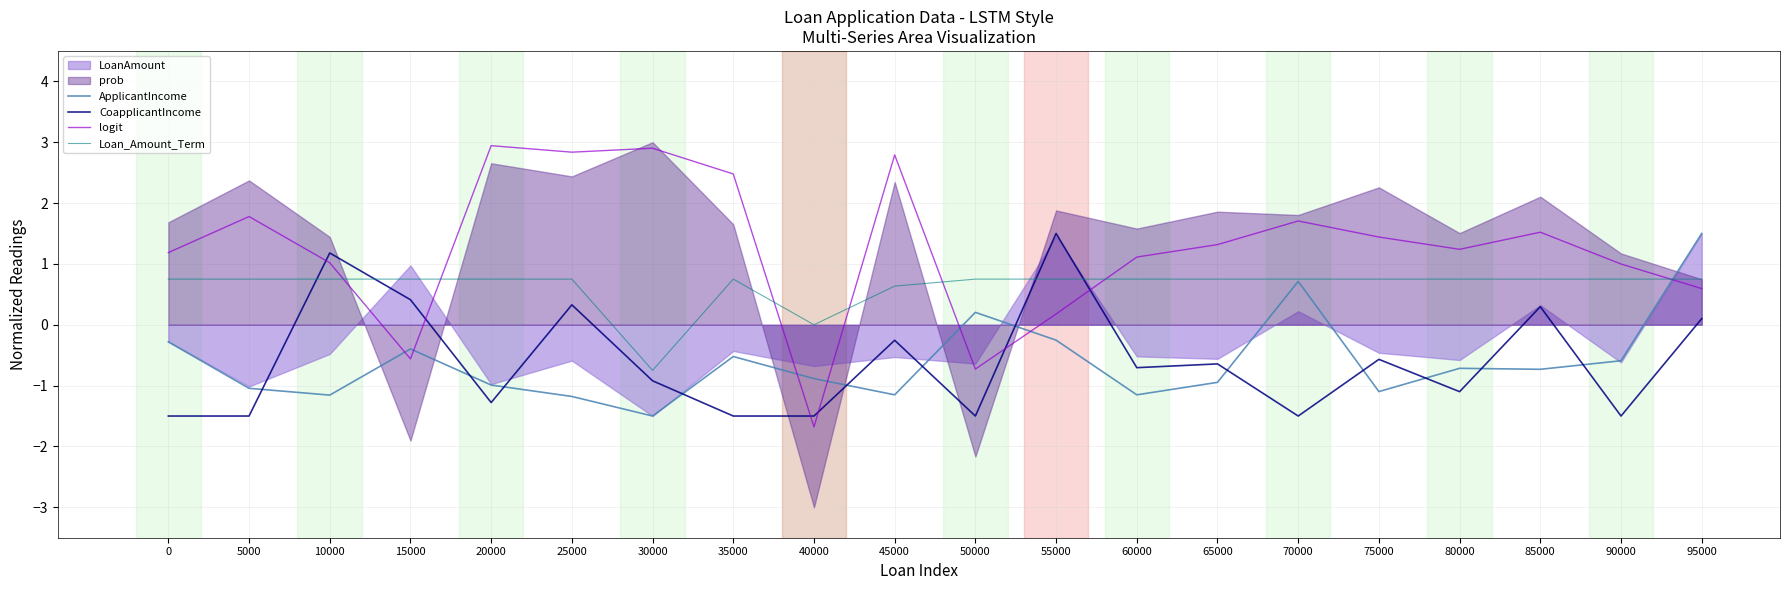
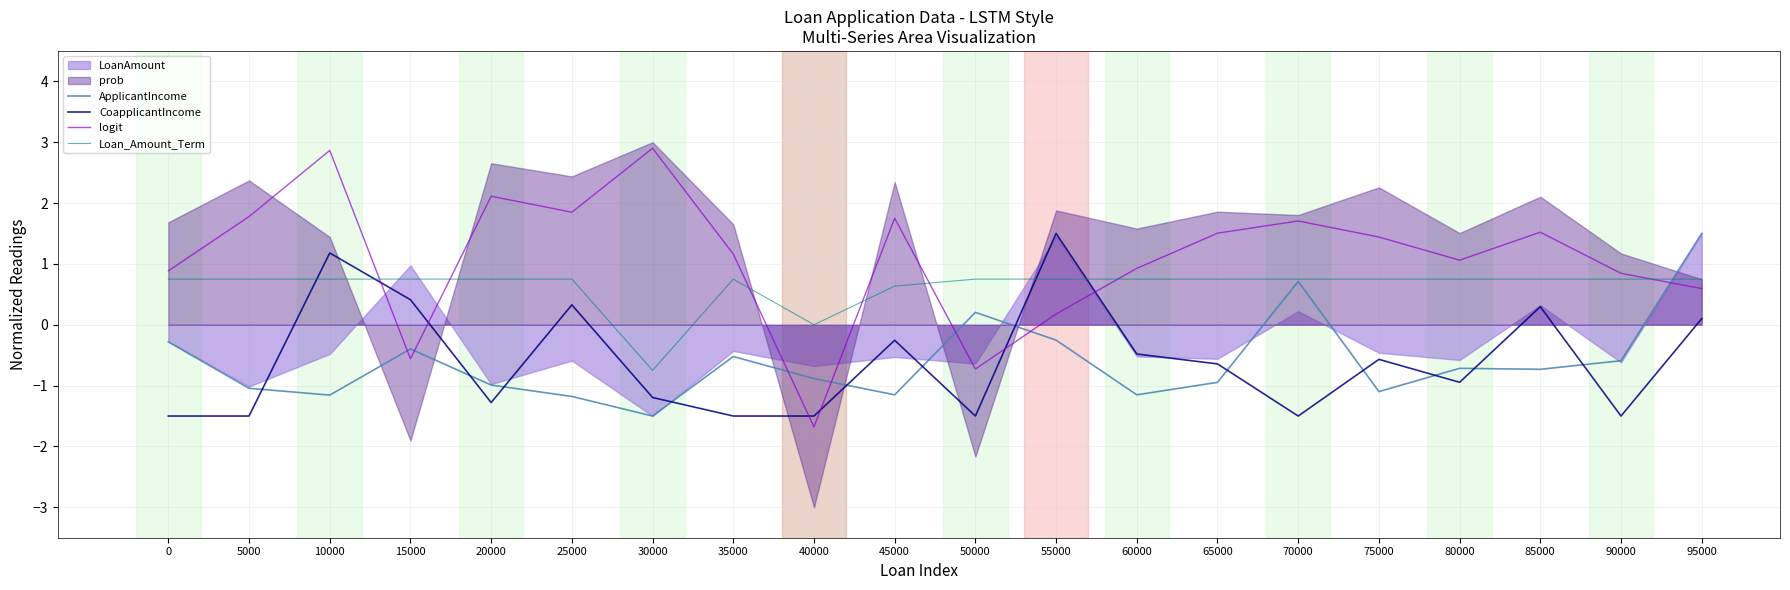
logit, 0: 1.2 -> 0.9
logit, 10000: 1.0 -> 2.9
logit, 20000: 2.9 -> 2.1
logit, 25000: 2.8 -> 1.8
CoapplicantIncome, 30000: -0.9 -> -1.2
logit, 35000: 2.5 -> 1.2
logit, 45000: 2.8 -> 1.8
CoapplicantIncome, 60000: -0.7 -> -0.5
logit, 60000: 1.1 -> 0.9
logit, 65000: 1.3 -> 1.5
CoapplicantIncome, 80000: -1.1 -> -0.9
logit, 80000: 1.2 -> 1.1
logit, 90000: 1.0 -> 0.8
